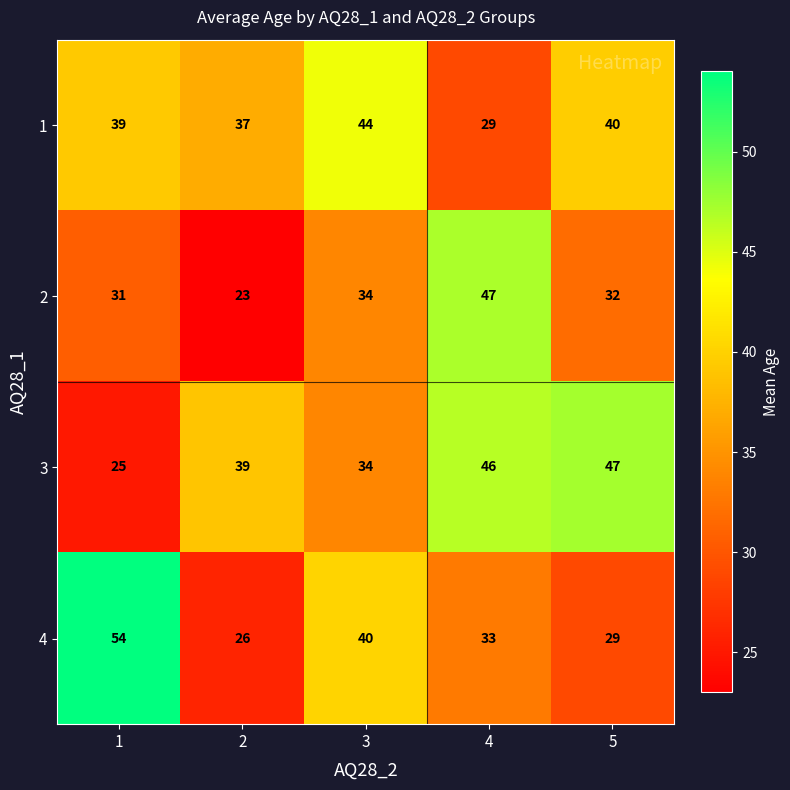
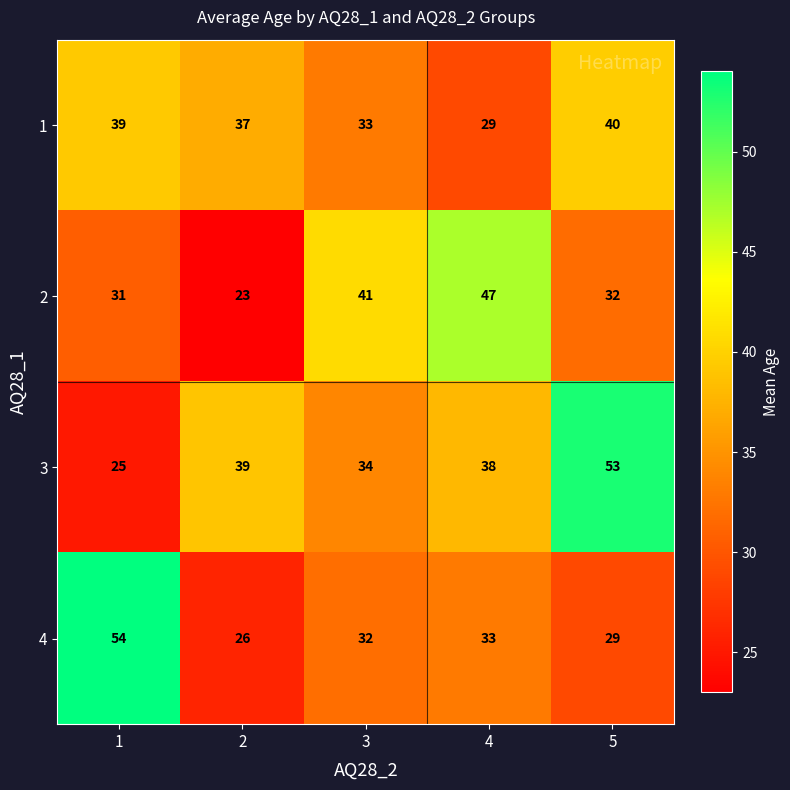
1, 3: 44 -> 33
2, 3: 34 -> 41
3, 4: 46 -> 38
3, 5: 47 -> 53
4, 3: 40 -> 32
